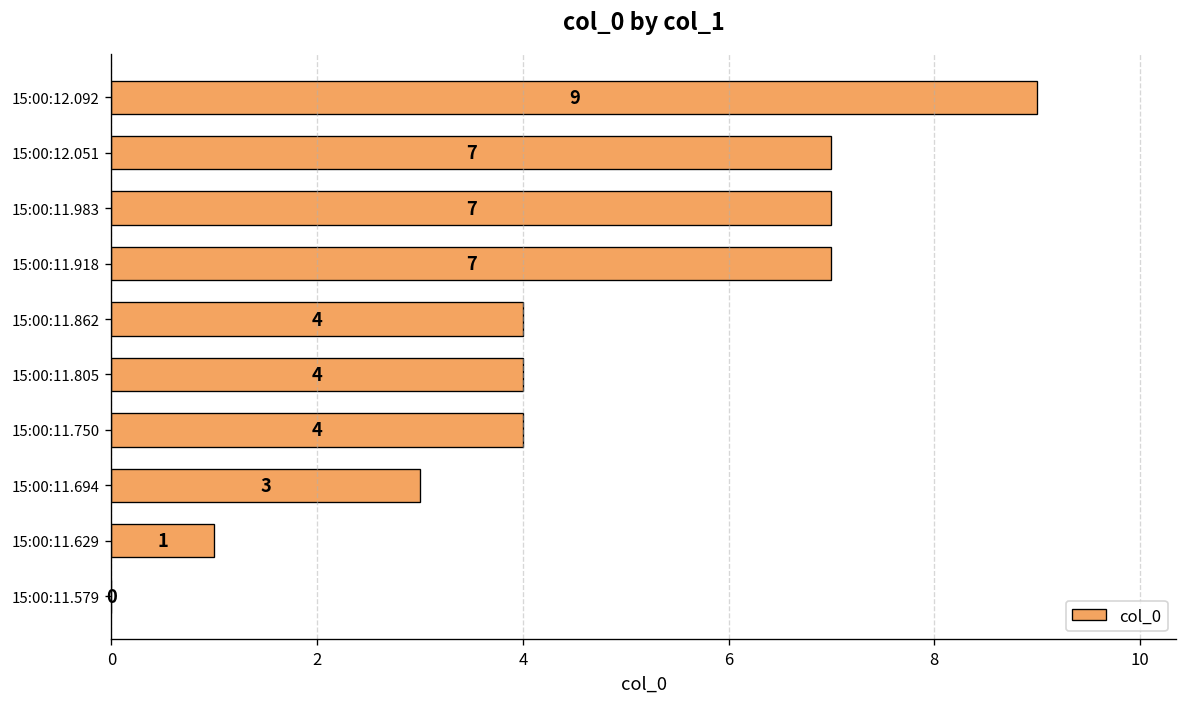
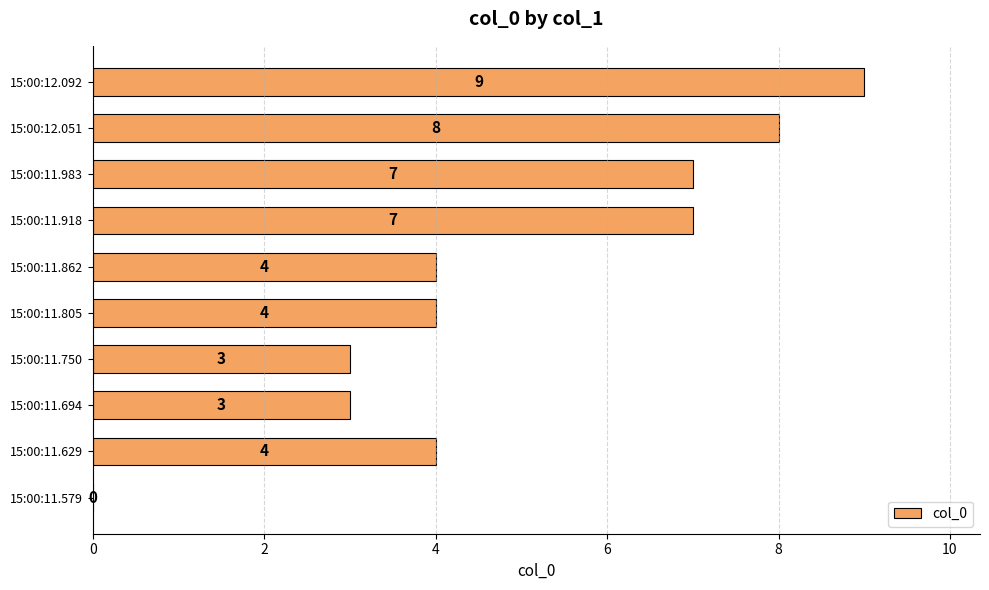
15:00:12.051: 7 -> 8
15:00:11.750: 4 -> 3
15:00:11.629: 1 -> 4
